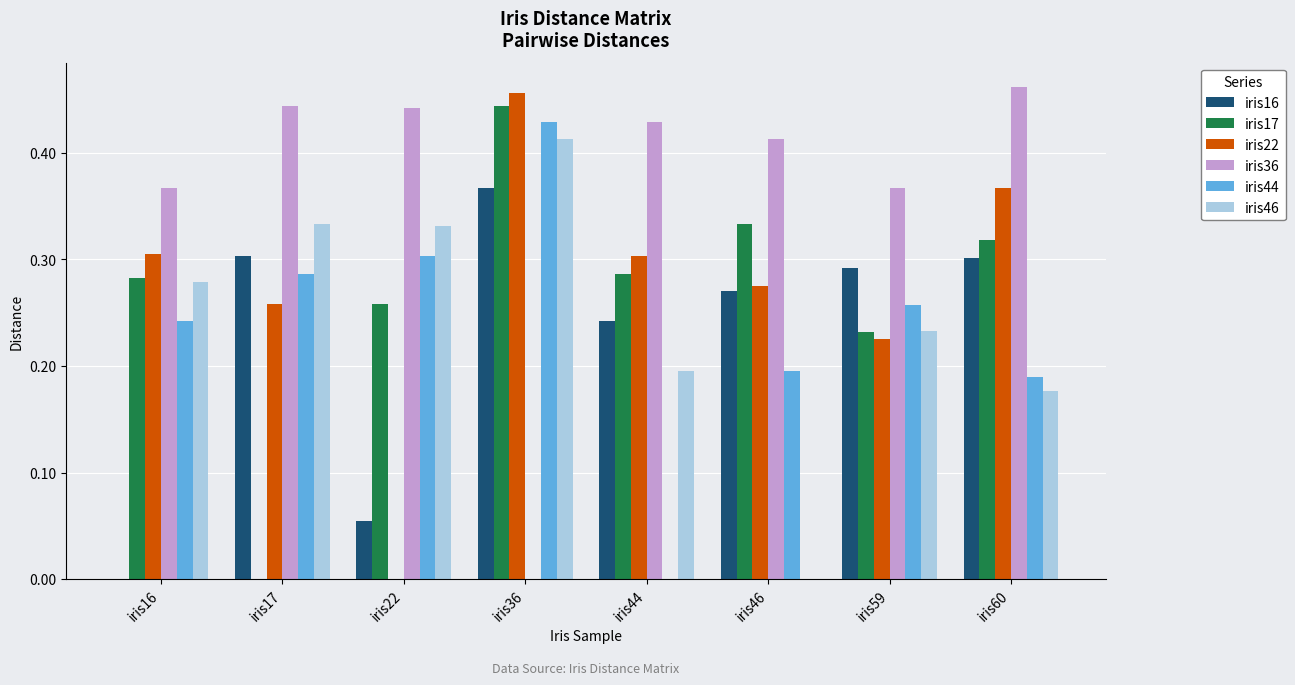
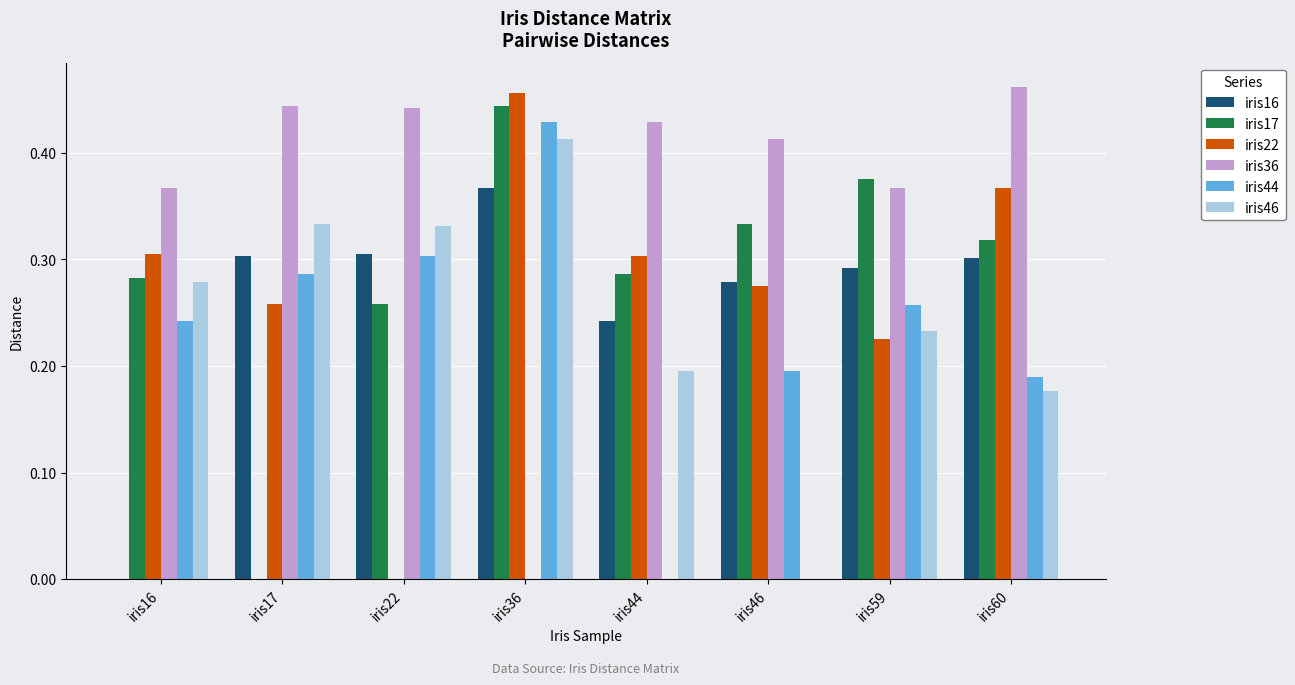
iris16, iris22: 0.054 -> 0.305
iris16, iris46: 0.271 -> 0.279
iris17, iris59: 0.232 -> 0.375
